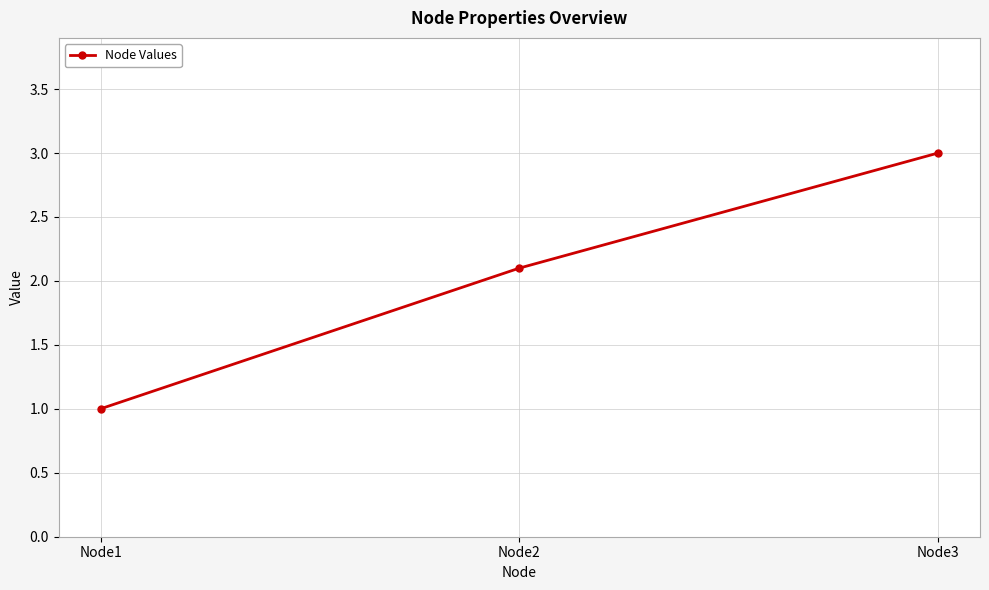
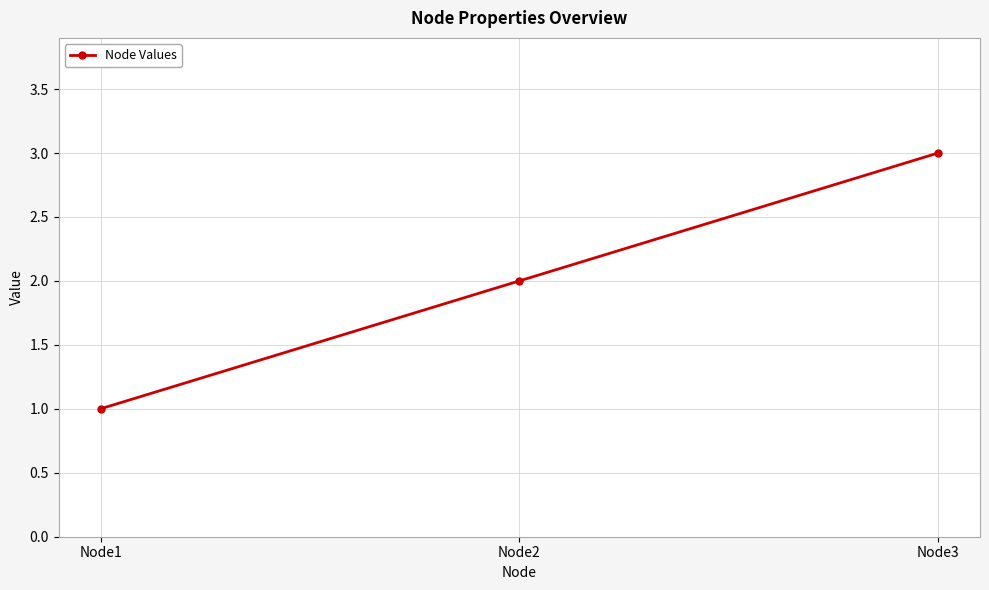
Node2: 2.1 -> 2.0
